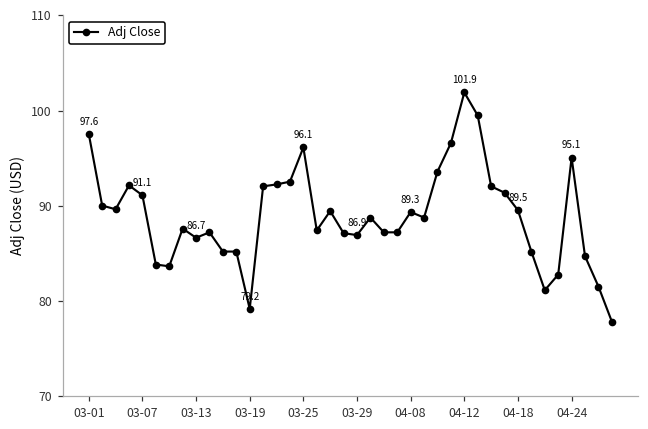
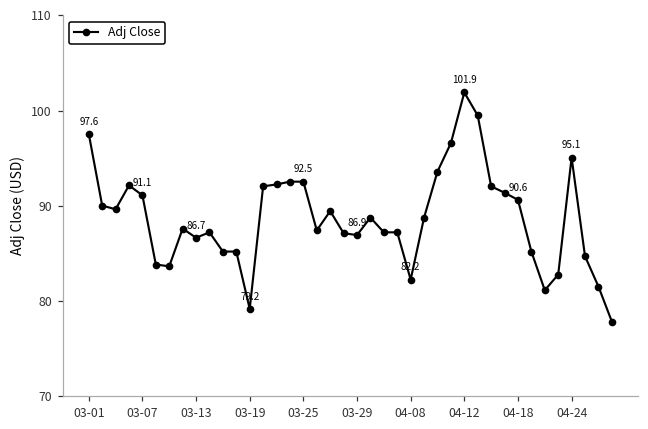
03-25: 96.1 -> 92.5
04-08: 89.3 -> 82.2
04-18: 89.5 -> 90.6
